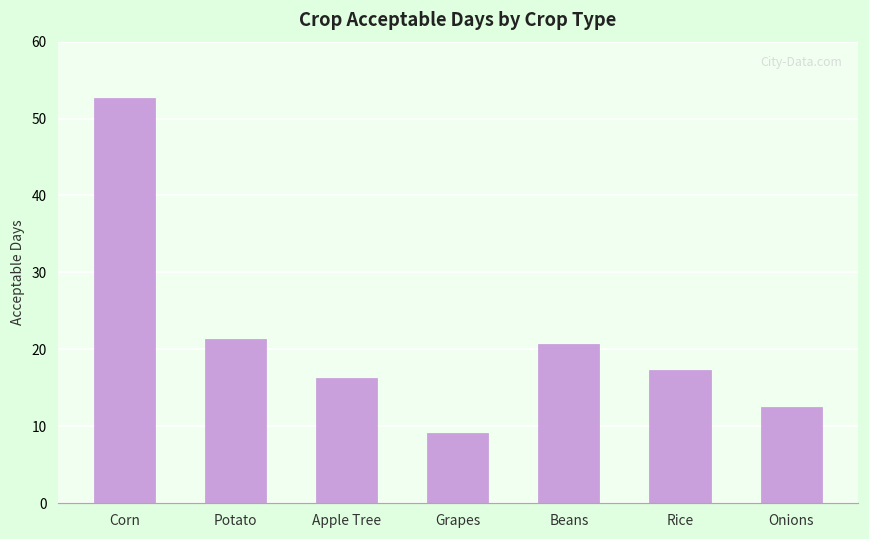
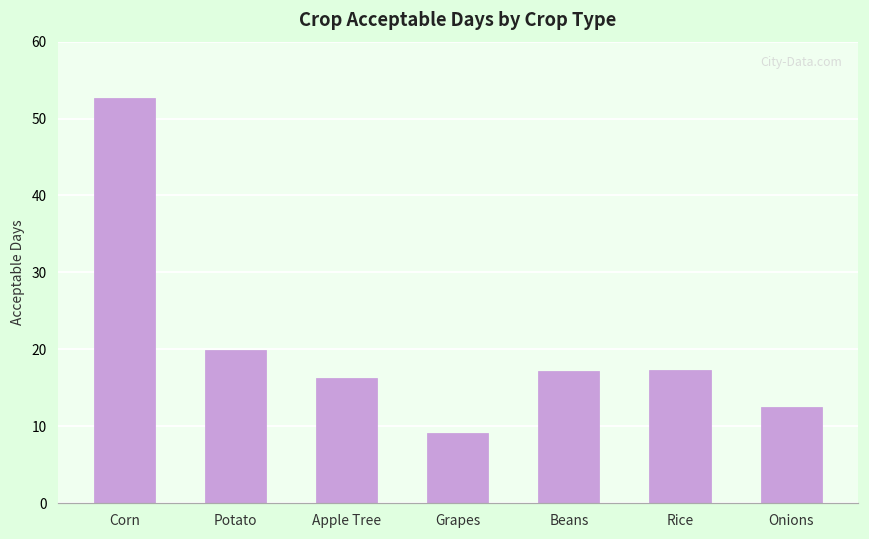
Potato: 21 -> 20
Beans: 21 -> 17
